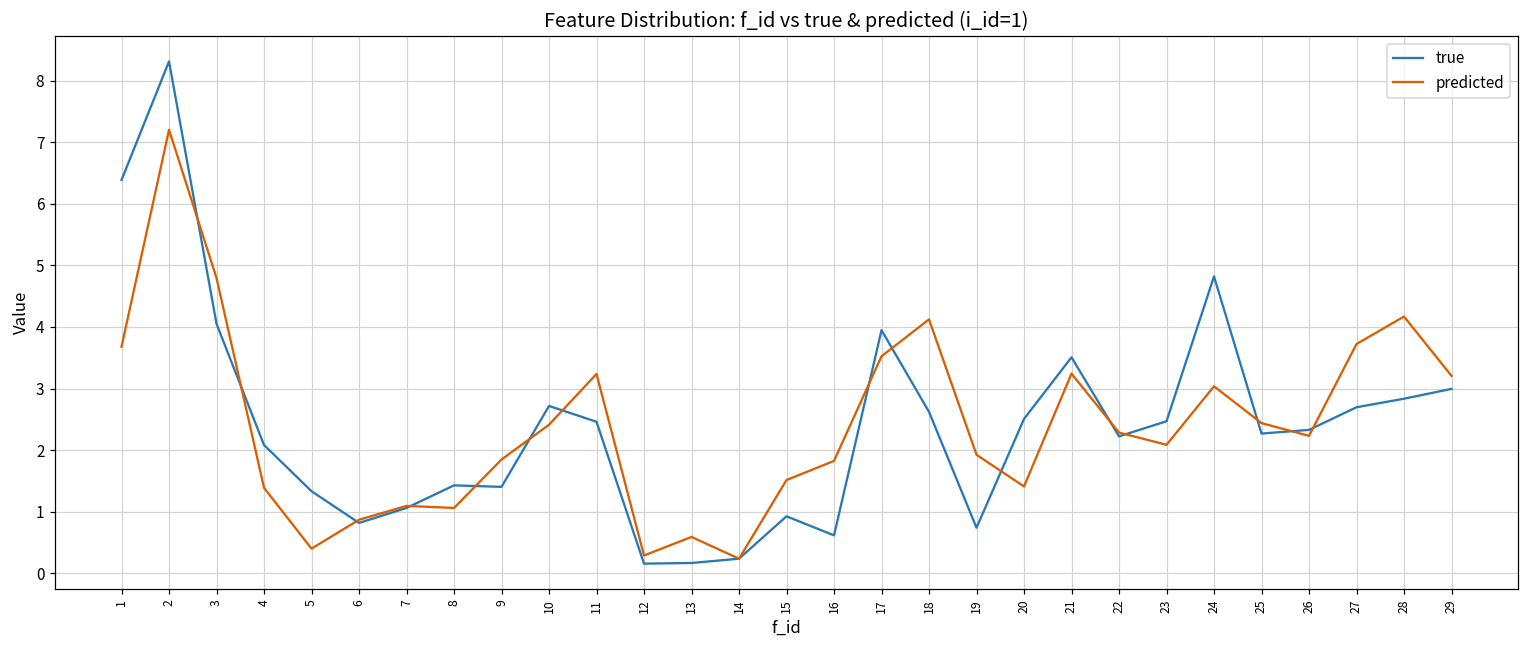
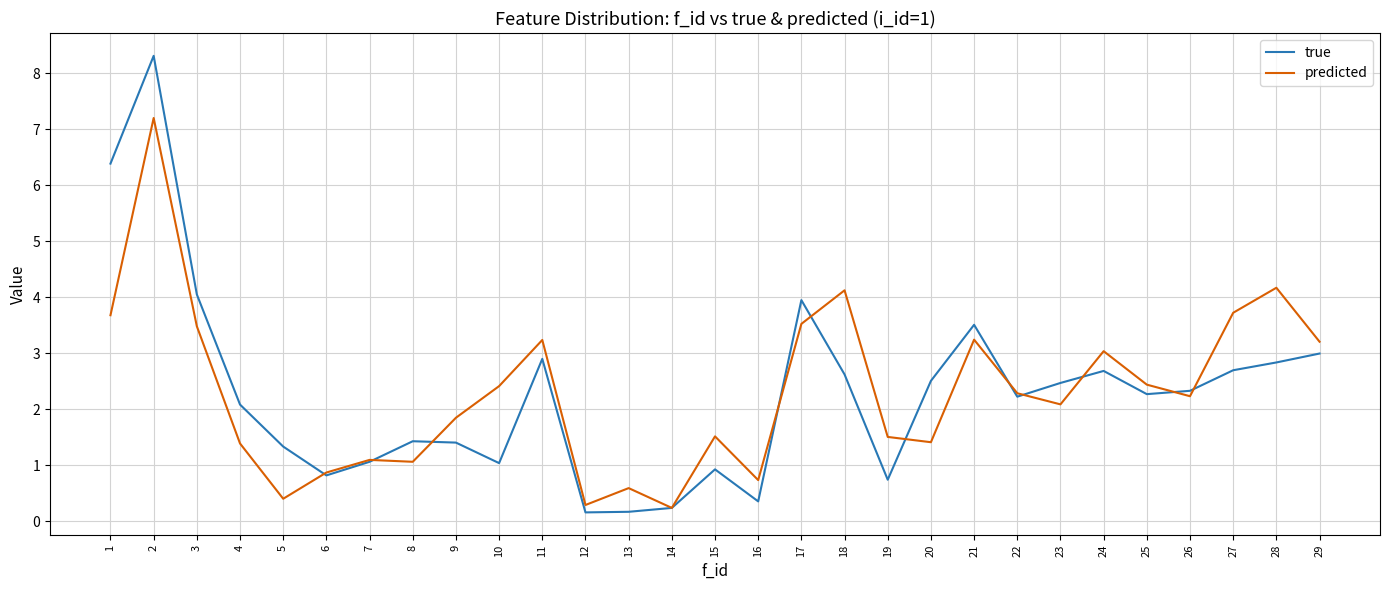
predicted, 3: 4.8 -> 3.5
true, 10: 2.7 -> 1.0
true, 11: 2.5 -> 2.9
true, 16: 0.6 -> 0.4
predicted, 16: 1.8 -> 0.7
predicted, 19: 1.9 -> 1.5
true, 24: 4.8 -> 2.7
